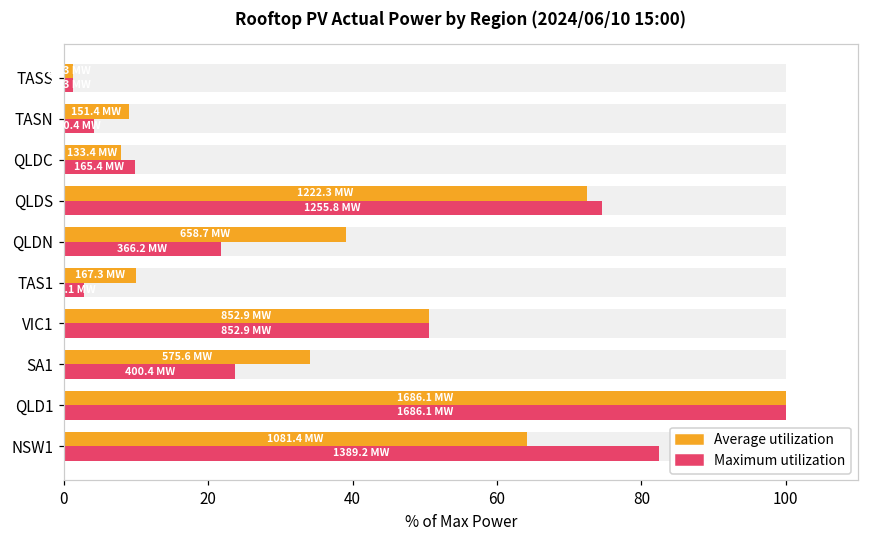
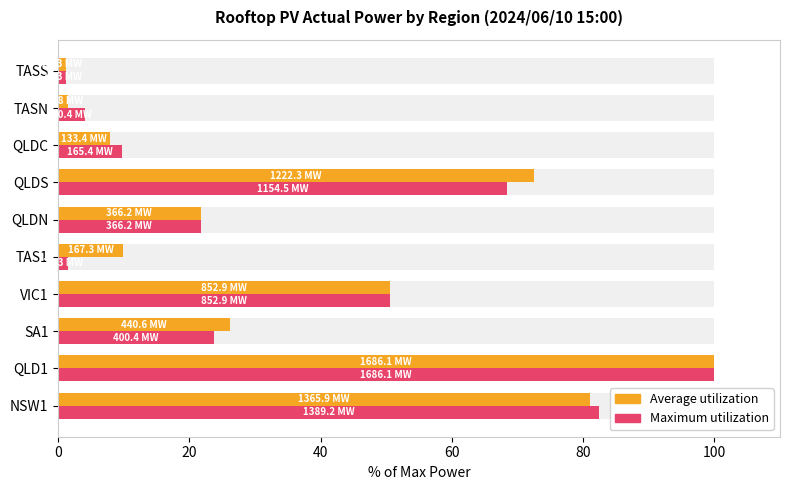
Average utilization, TASN: 9 -> 2
Maximum utilization, QLDS: 1255.8 -> 1154.5
Average utilization, QLDN: 658.7 -> 366.2
Maximum utilization, TAS1: 3 -> 1
Average utilization, SA1: 575.6 -> 440.6
Average utilization, NSW1: 1081.4 -> 1365.9
